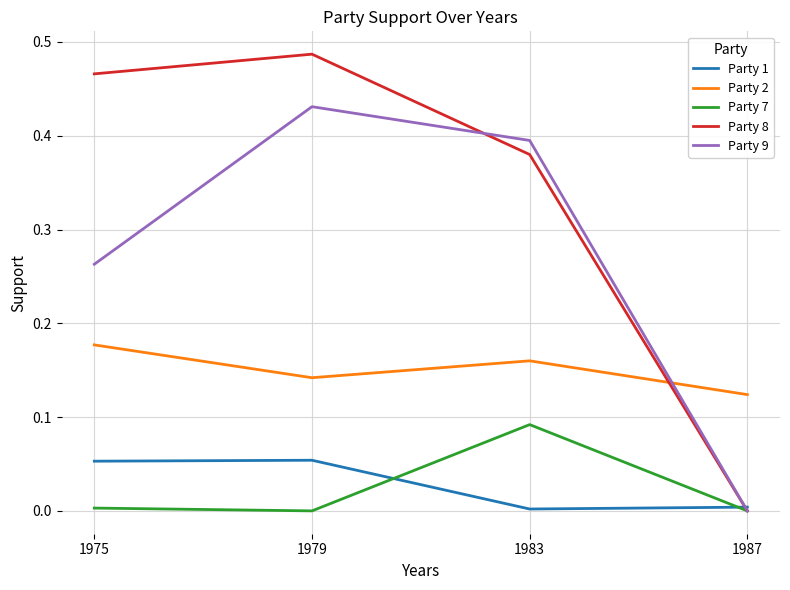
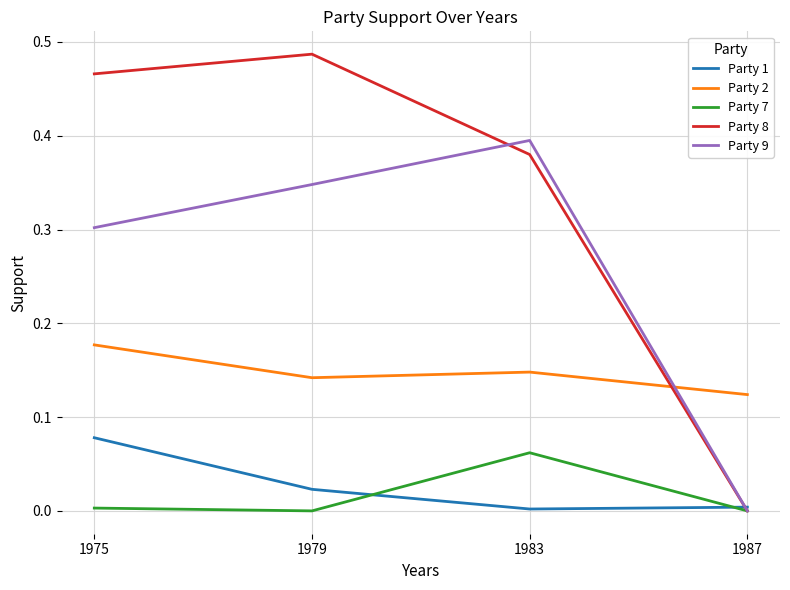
Party 1, 1975: 0.05 -> 0.08
Party 9, 1975: 0.26 -> 0.30
Party 1, 1979: 0.05 -> 0.02
Party 9, 1979: 0.43 -> 0.35
Party 2, 1983: 0.16 -> 0.15
Party 7, 1983: 0.09 -> 0.06
